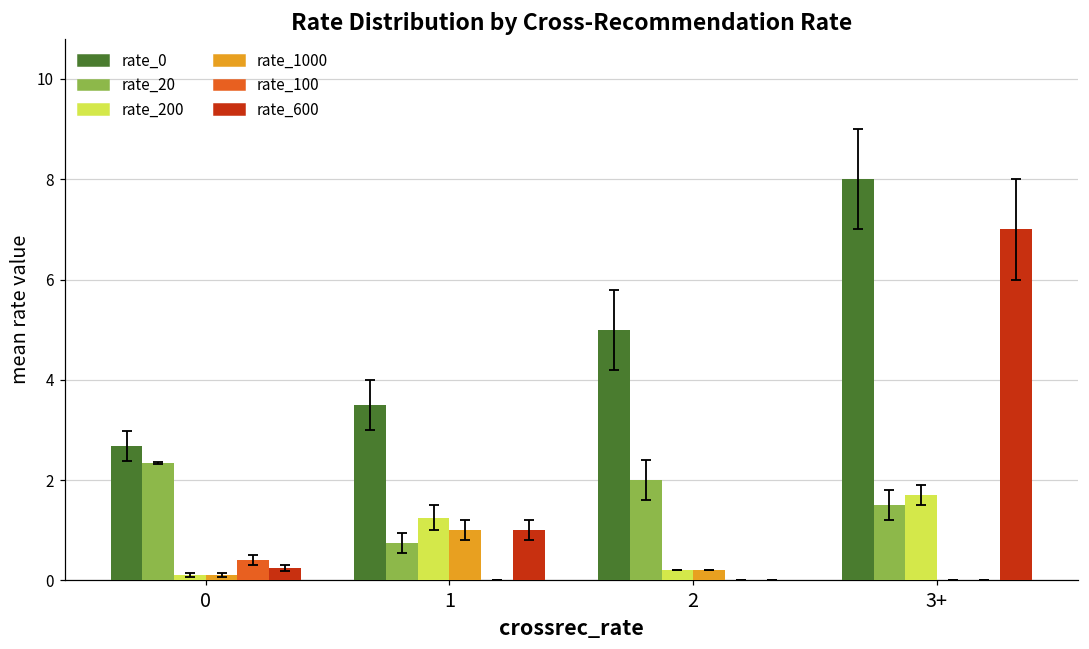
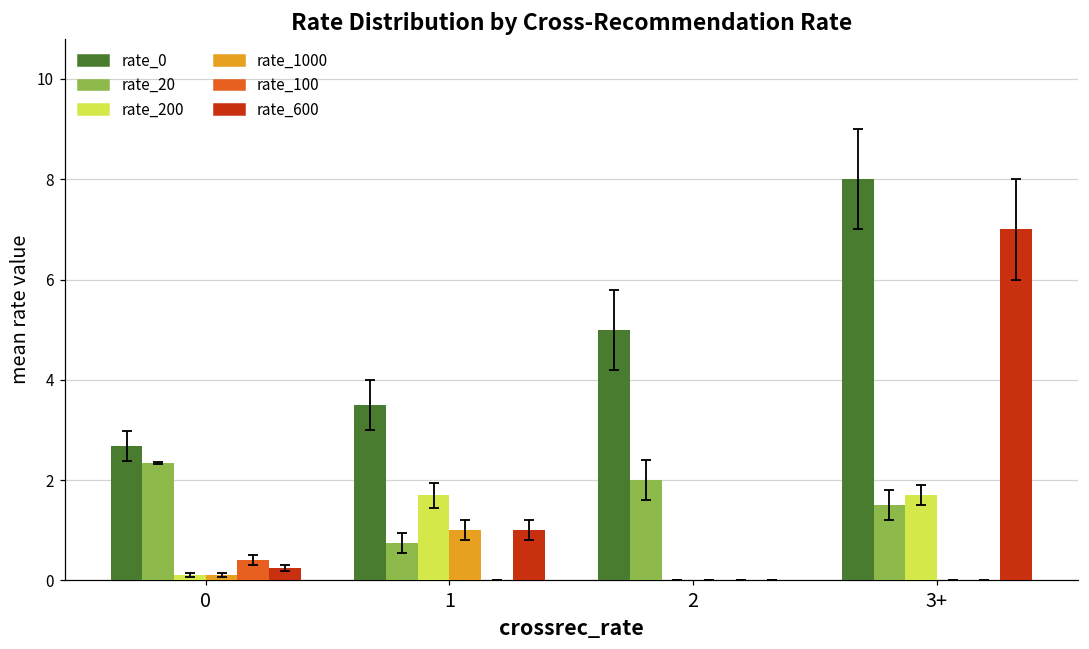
rate_200, 1: 1.3 -> 1.7
rate_200, 2: 0.2 -> 0.0
rate_1000, 2: 0.2 -> 0.0
